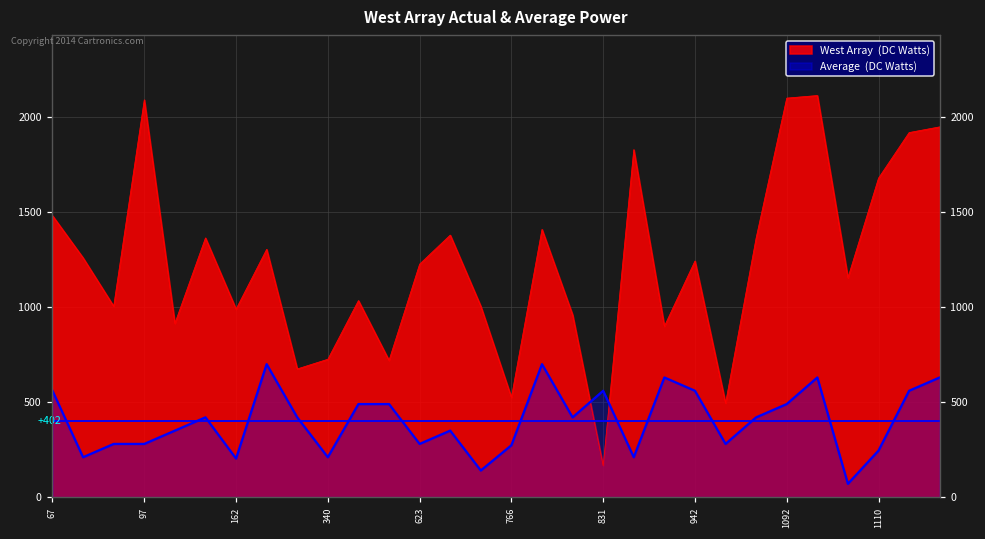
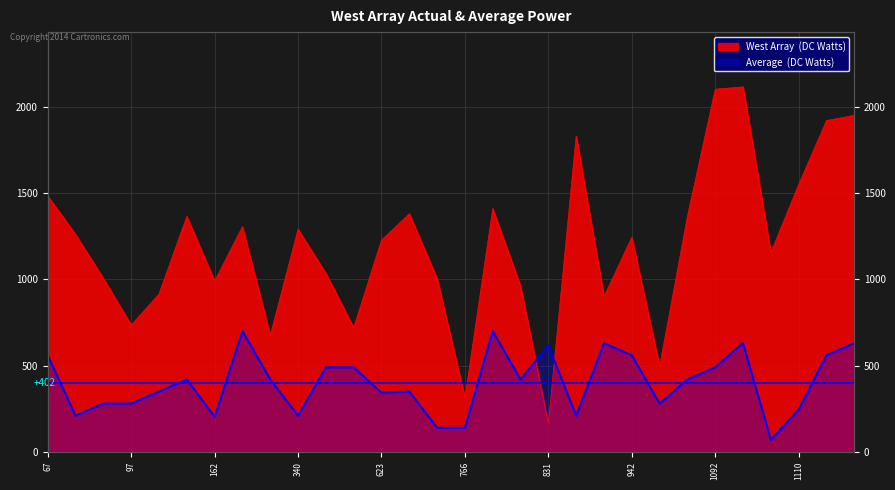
West Array (DC Watts), 97: 2090 -> 740
West Array (DC Watts), 340: 730 -> 1290
Average (DC Watts), 623: 280 -> 340
West Array (DC Watts), 766: 530 -> 310
Average (DC Watts), 766: 270 -> 140
Average (DC Watts), 831: 560 -> 620
West Array (DC Watts), 1110: 1680 -> 1550
